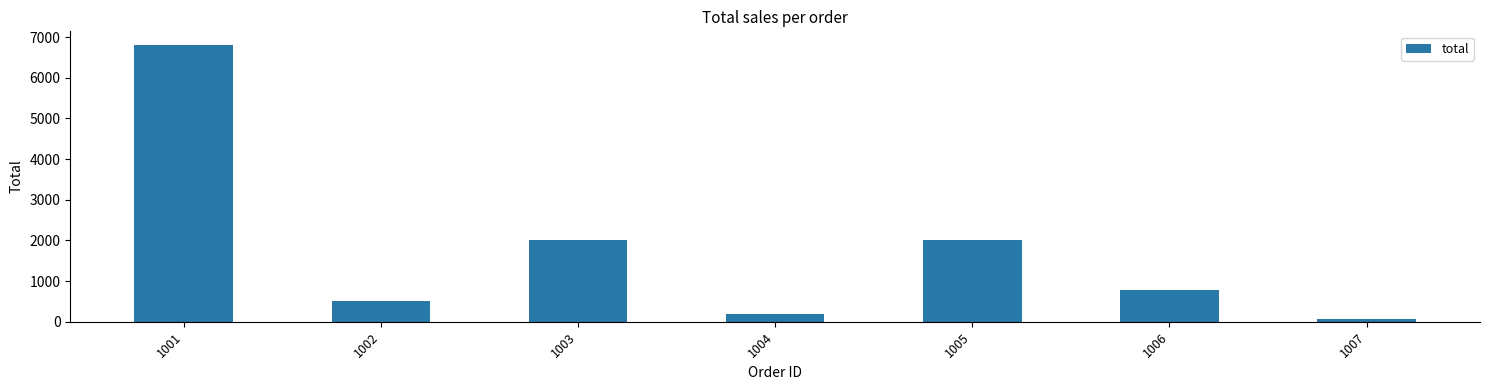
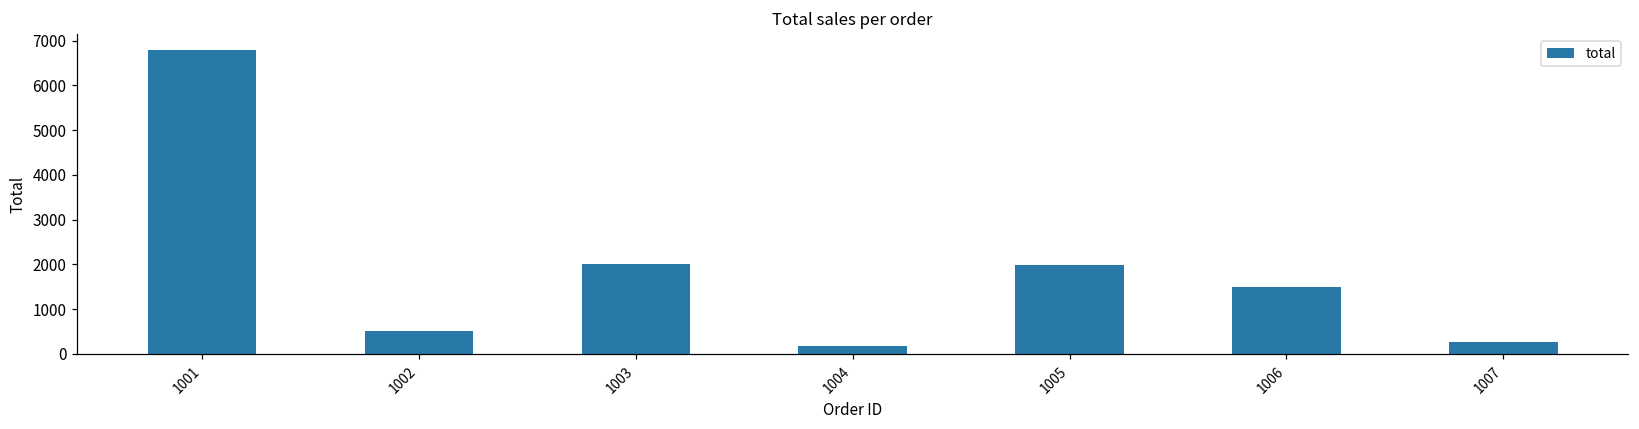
1006: 800 -> 1500
1007: 100 -> 300
